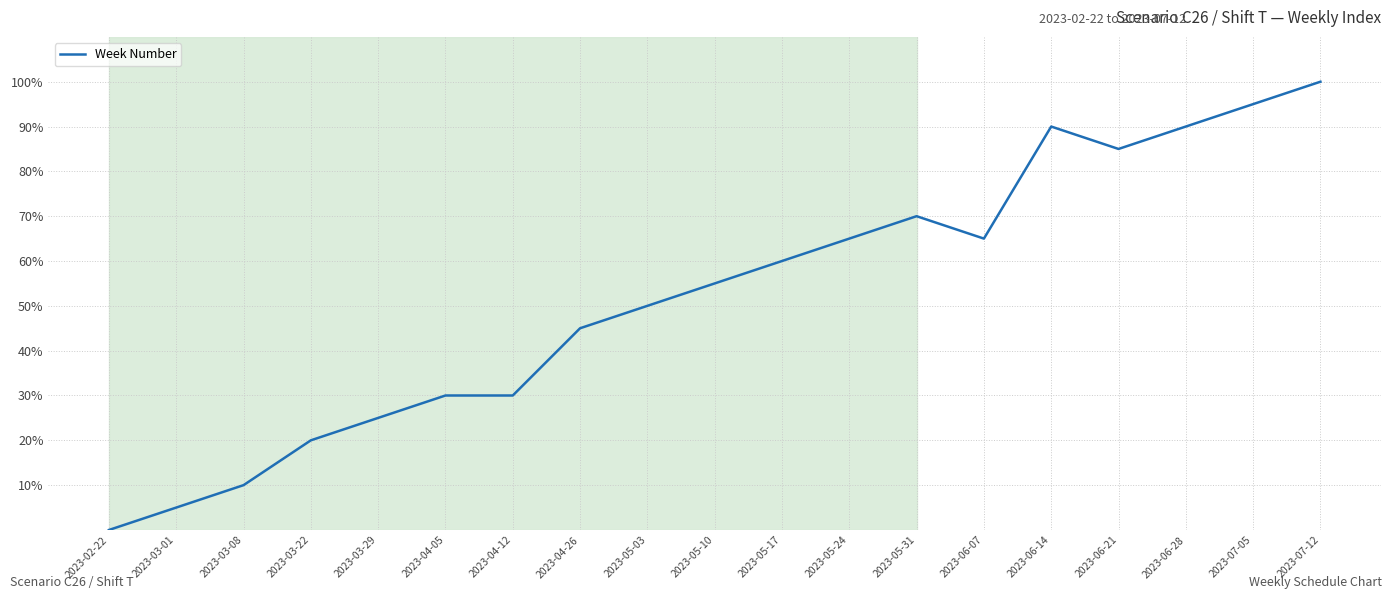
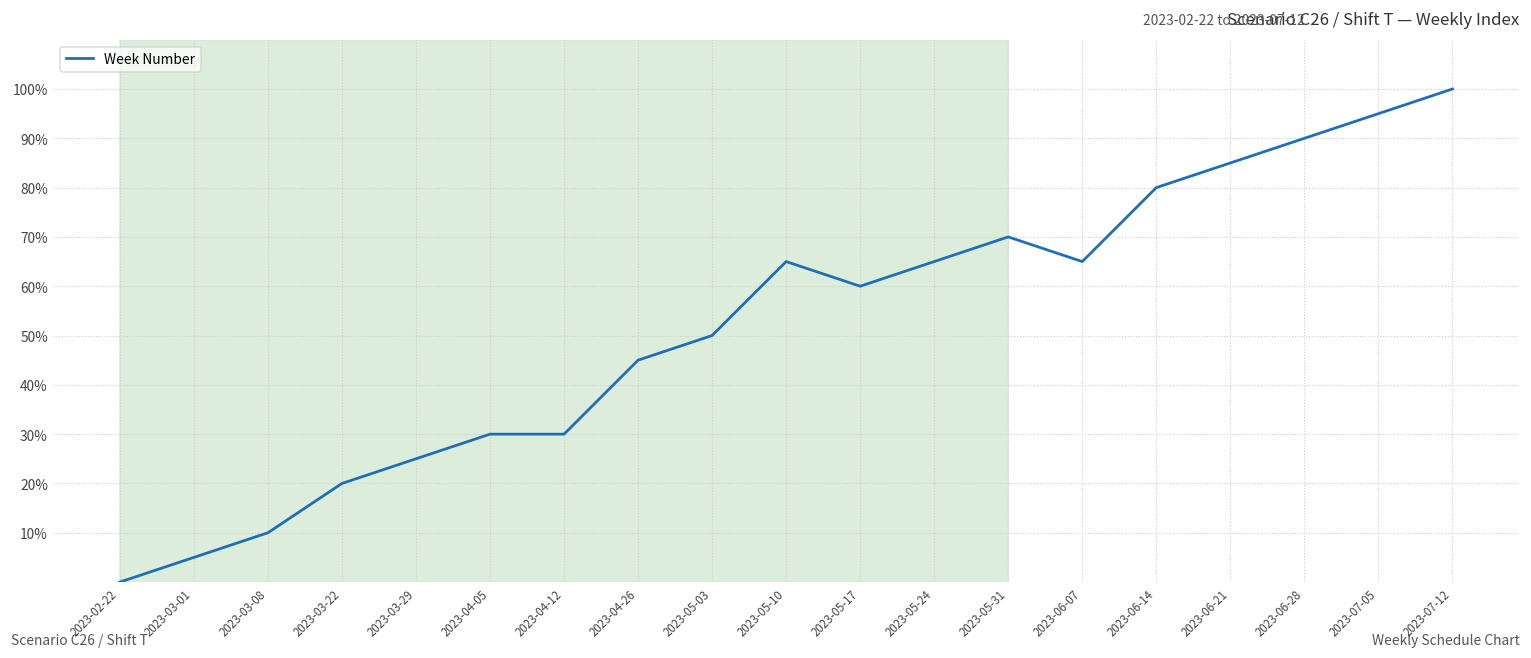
2023-05-10: 55% -> 65%
2023-06-14: 90% -> 80%
